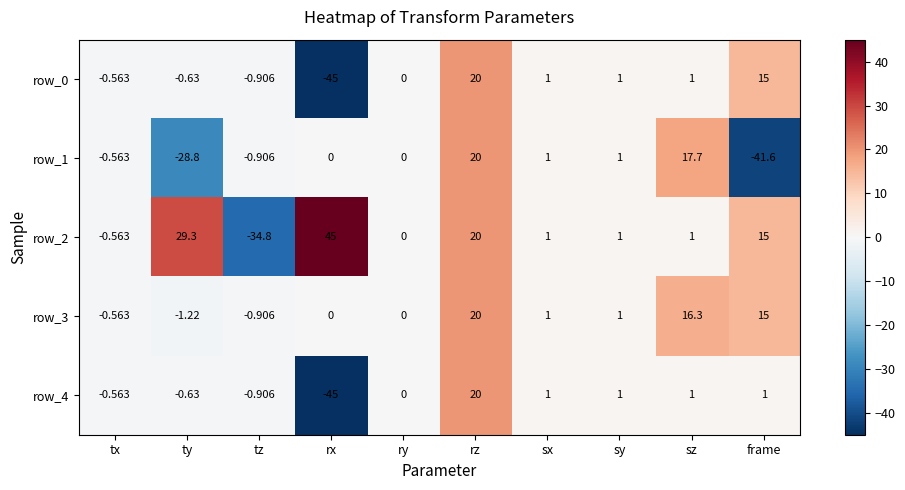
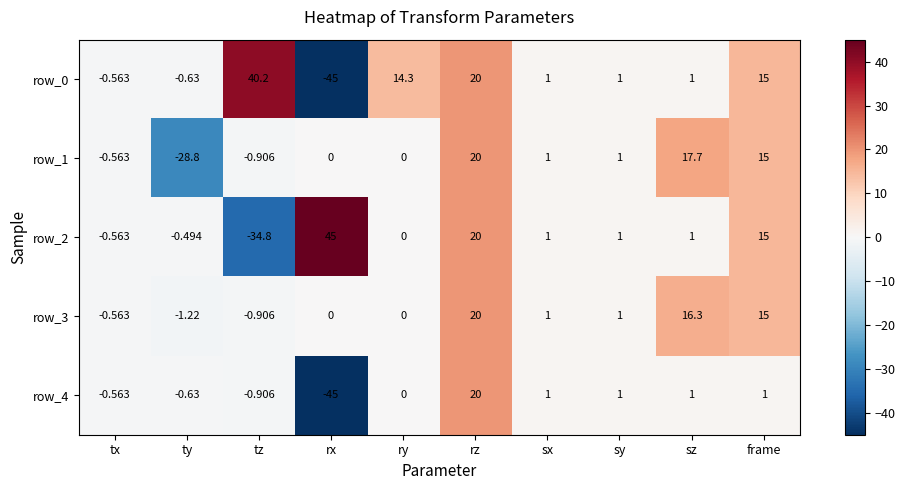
row_0, tz: -0.906 -> 40.2
row_0, ry: 0 -> 14.3
row_1, frame: -41.6 -> 15
row_2, ty: 29.3 -> -0.494
